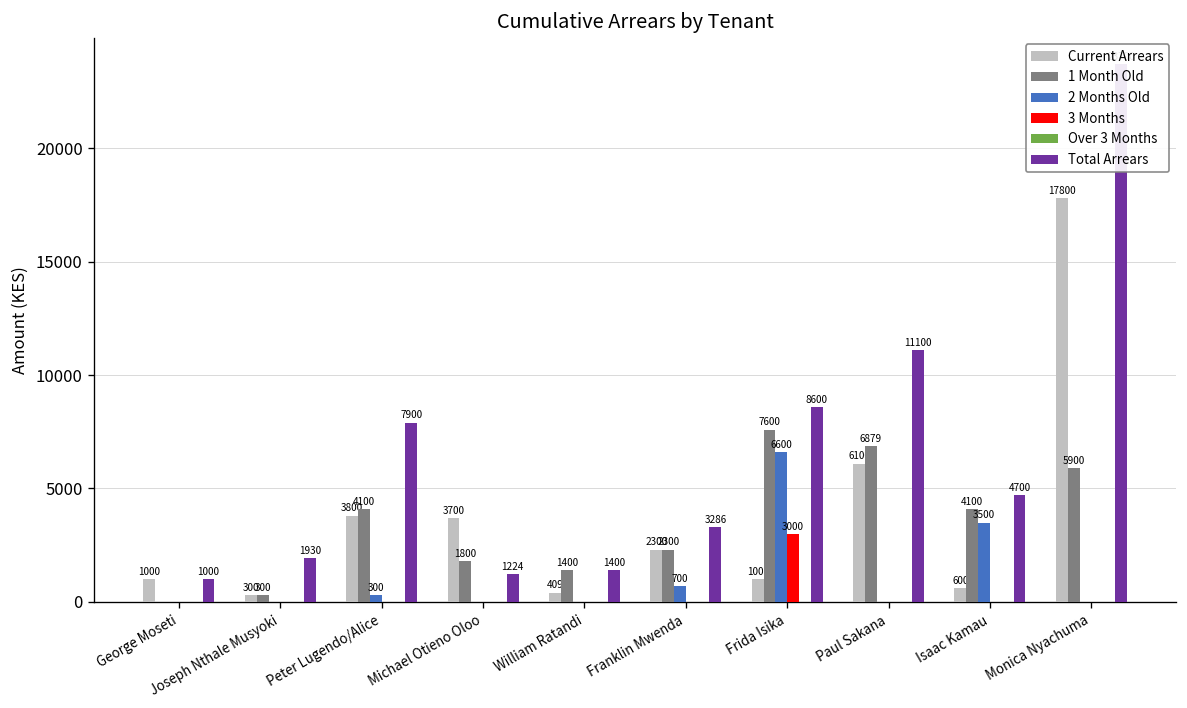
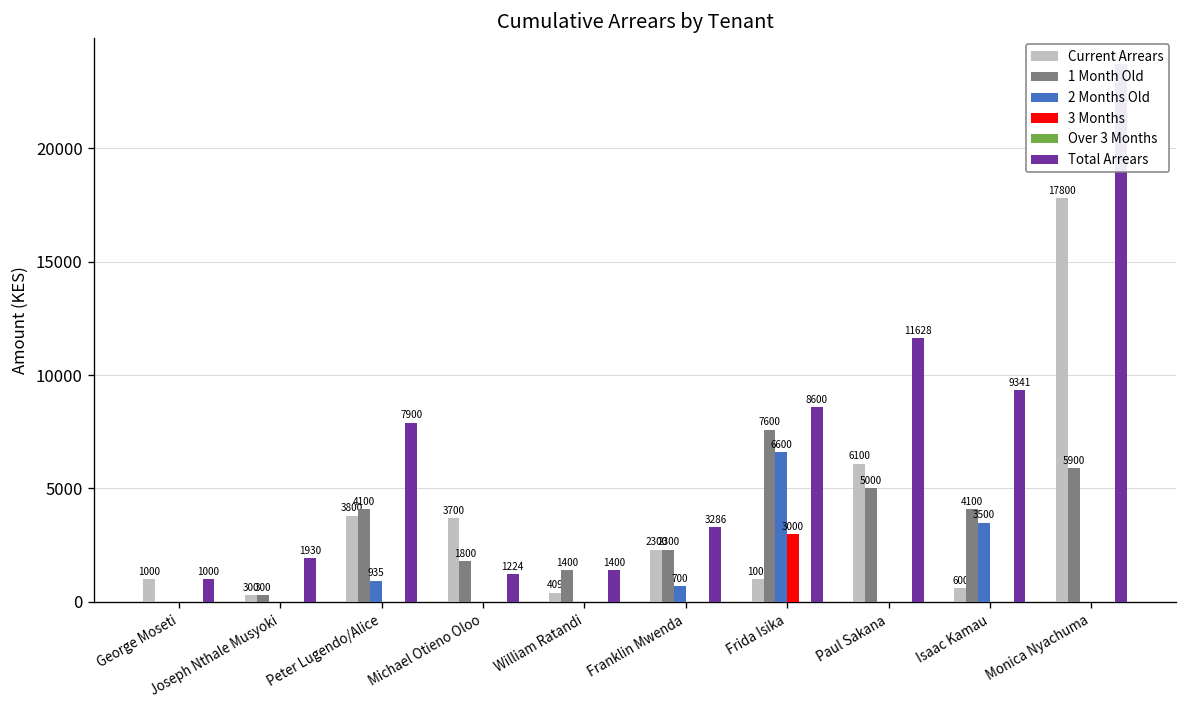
2 Months Old, Peter Lugendo/Alice: 300 -> 935
1 Month Old, Paul Sakana: 6879 -> 5000
Total Arrears, Paul Sakana: 11100 -> 11628
Total Arrears, Isaac Kamau: 4700 -> 9341
